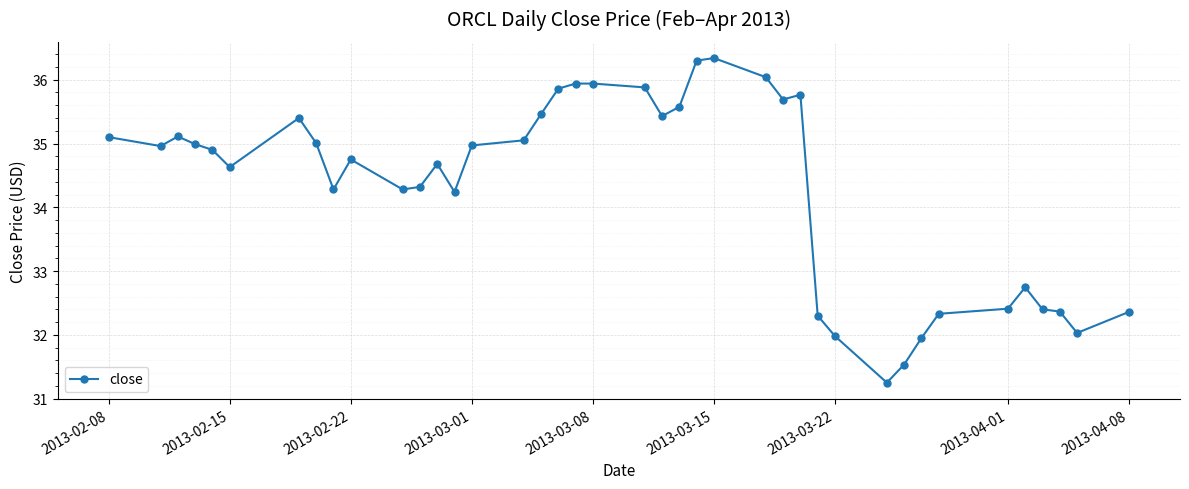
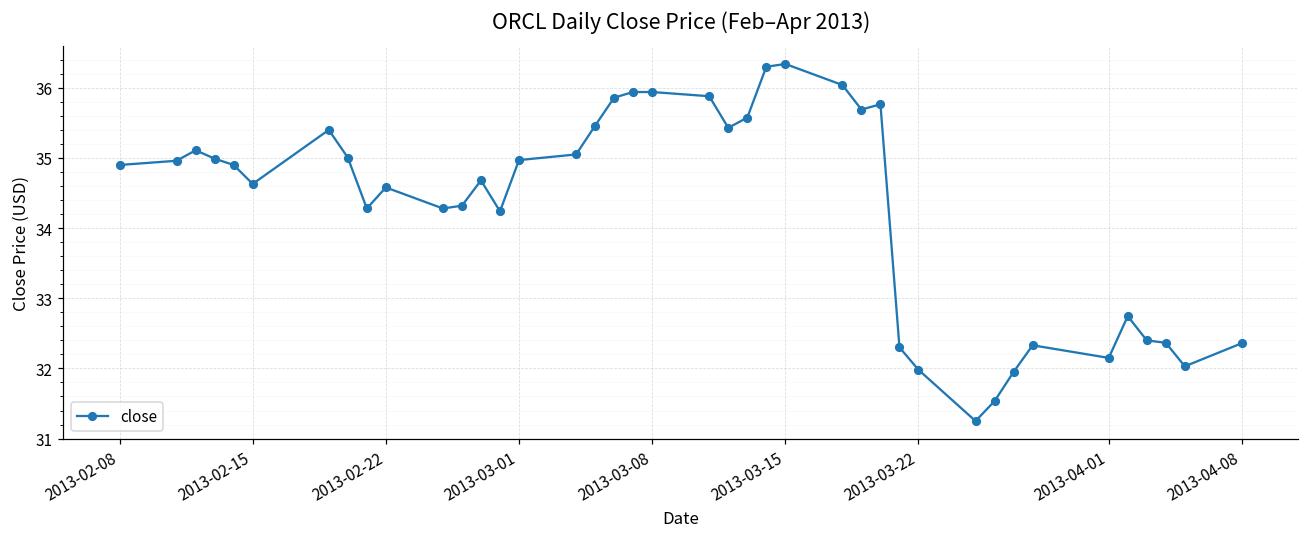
2013-02-08: 35.1 -> 34.9
2013-02-22: 34.8 -> 34.6
2013-04-01: 32.4 -> 32.2
